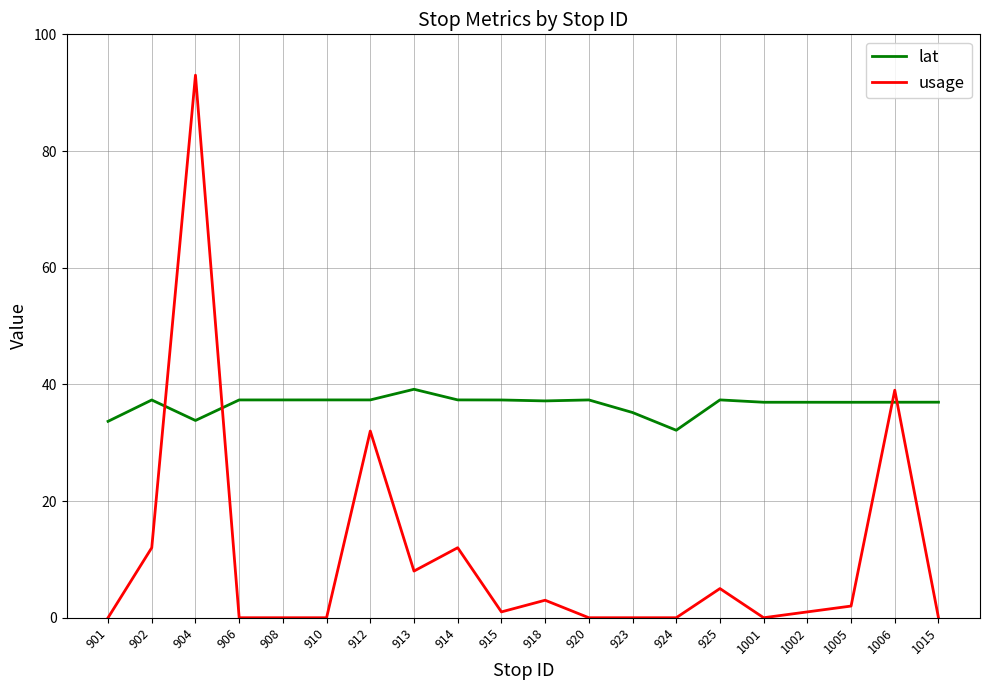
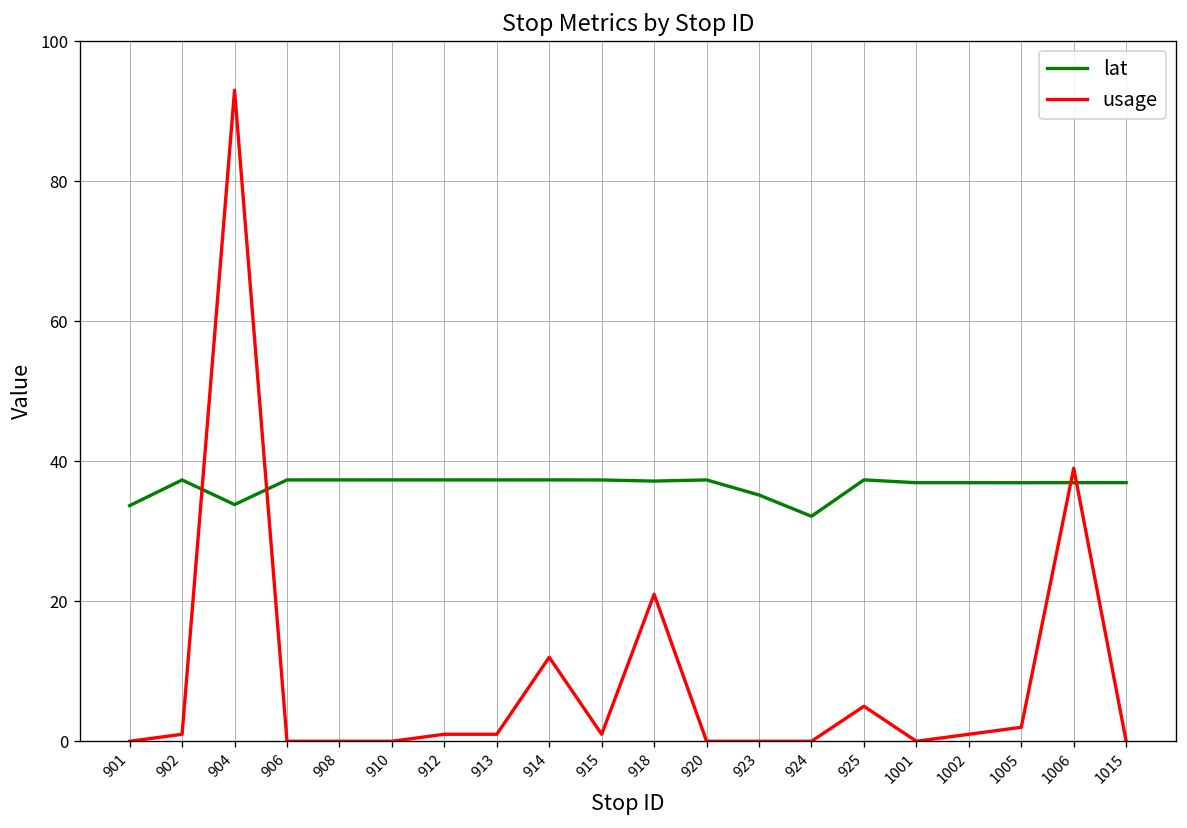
usage, 902: 12 -> 1
usage, 912: 32 -> 1
lat, 913: 39 -> 37
usage, 913: 8 -> 1
usage, 918: 3 -> 21
